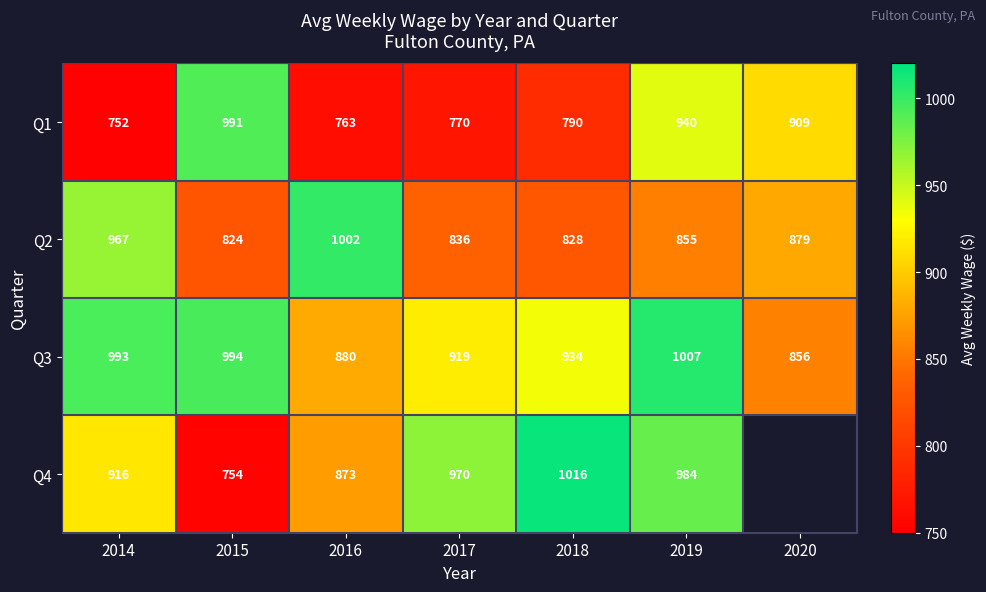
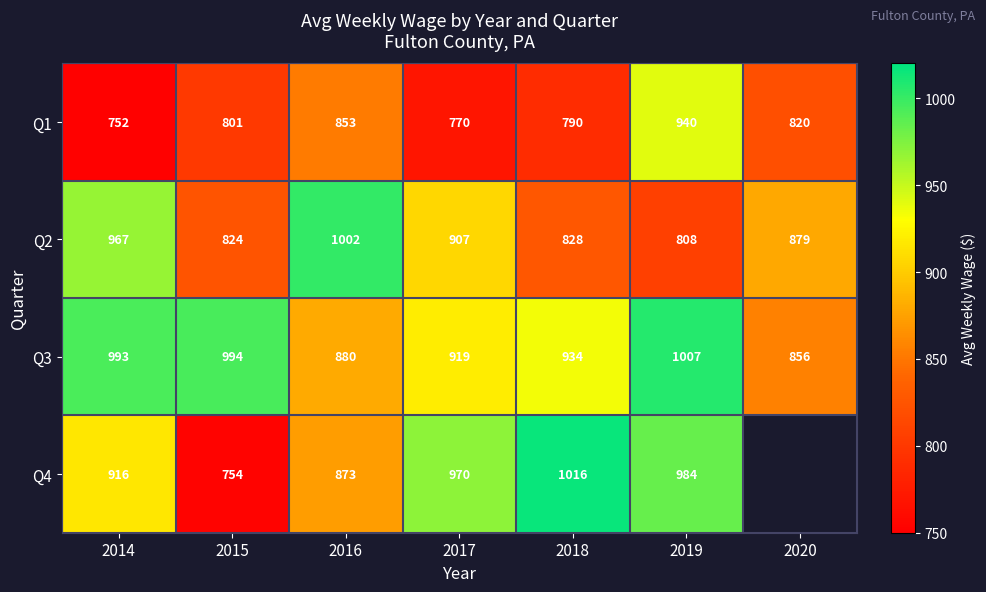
Q1, 2015: 991 -> 801
Q1, 2016: 763 -> 853
Q1, 2020: 909 -> 820
Q2, 2017: 836 -> 907
Q2, 2019: 855 -> 808
